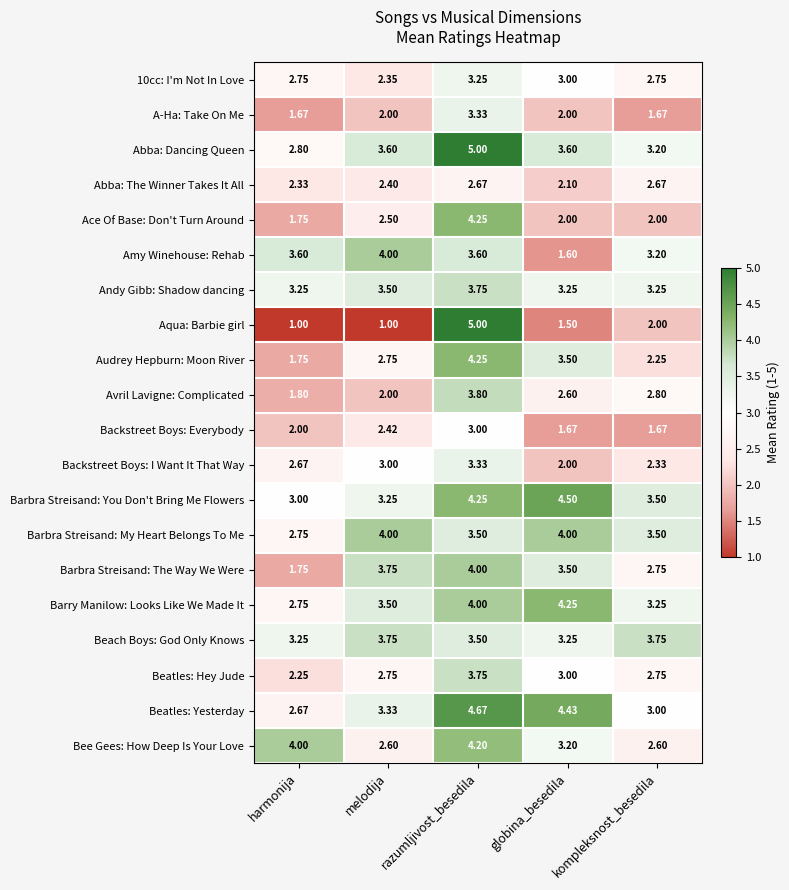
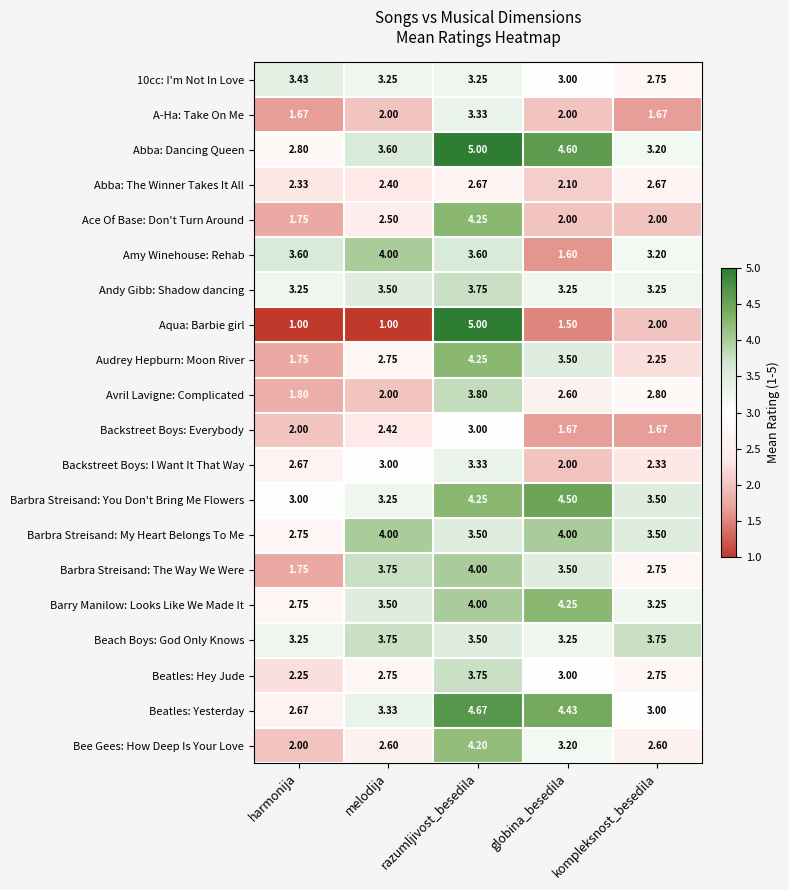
10cc: I'm Not In Love, harmonija: 2.75 -> 3.43
10cc: I'm Not In Love, melodija: 2.35 -> 3.25
Abba: Dancing Queen, globina_besedila: 3.60 -> 4.60
Bee Gees: How Deep Is Your Love, harmonija: 4.00 -> 2.00
